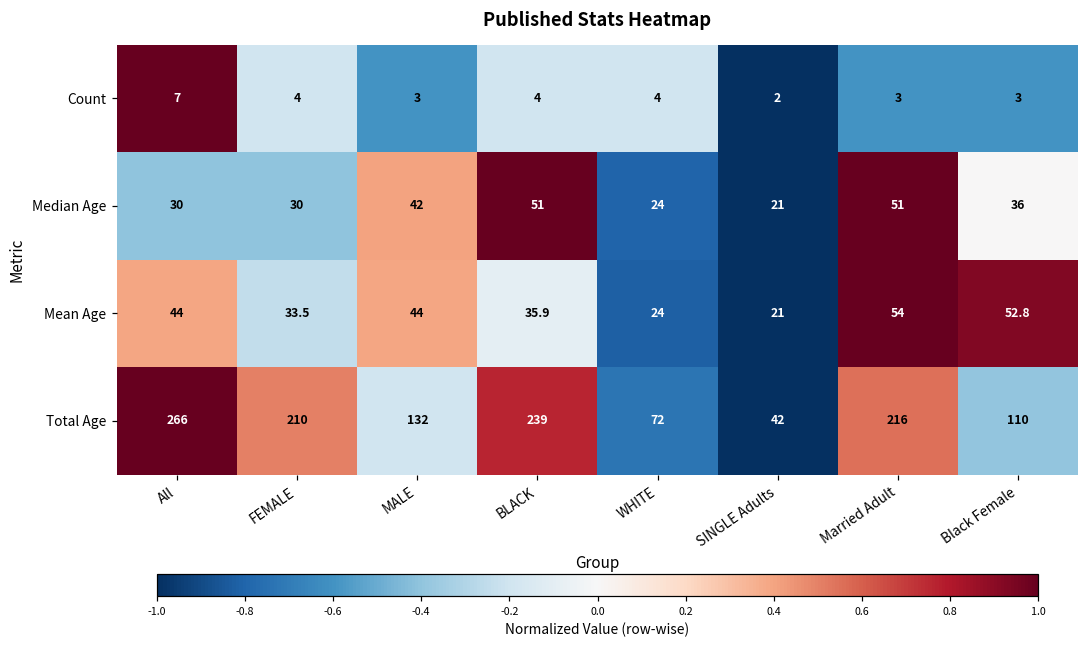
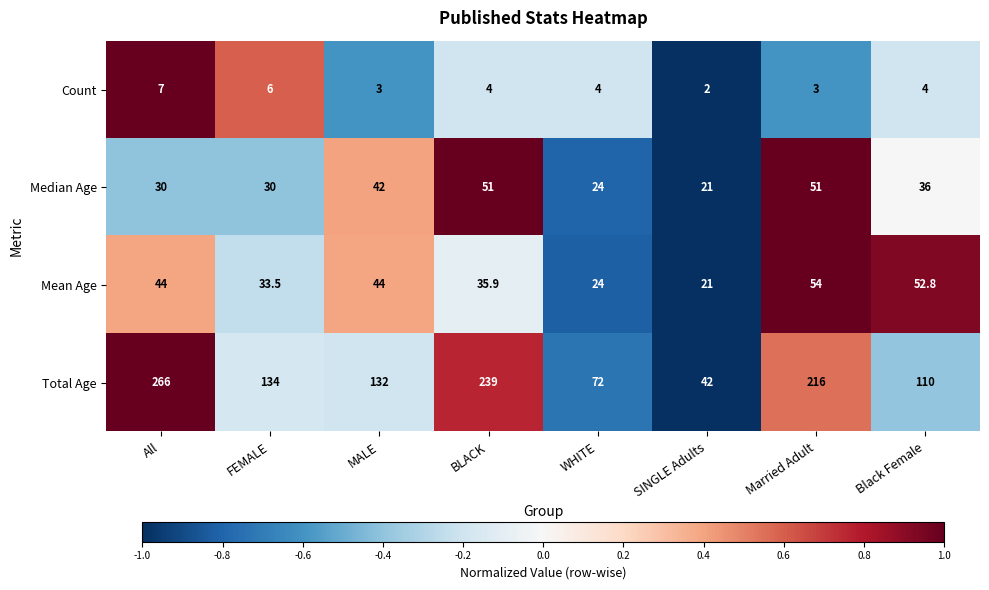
Count, FEMALE: 4 -> 6
Count, Black Female: 3 -> 4
Total Age, FEMALE: 210 -> 134
